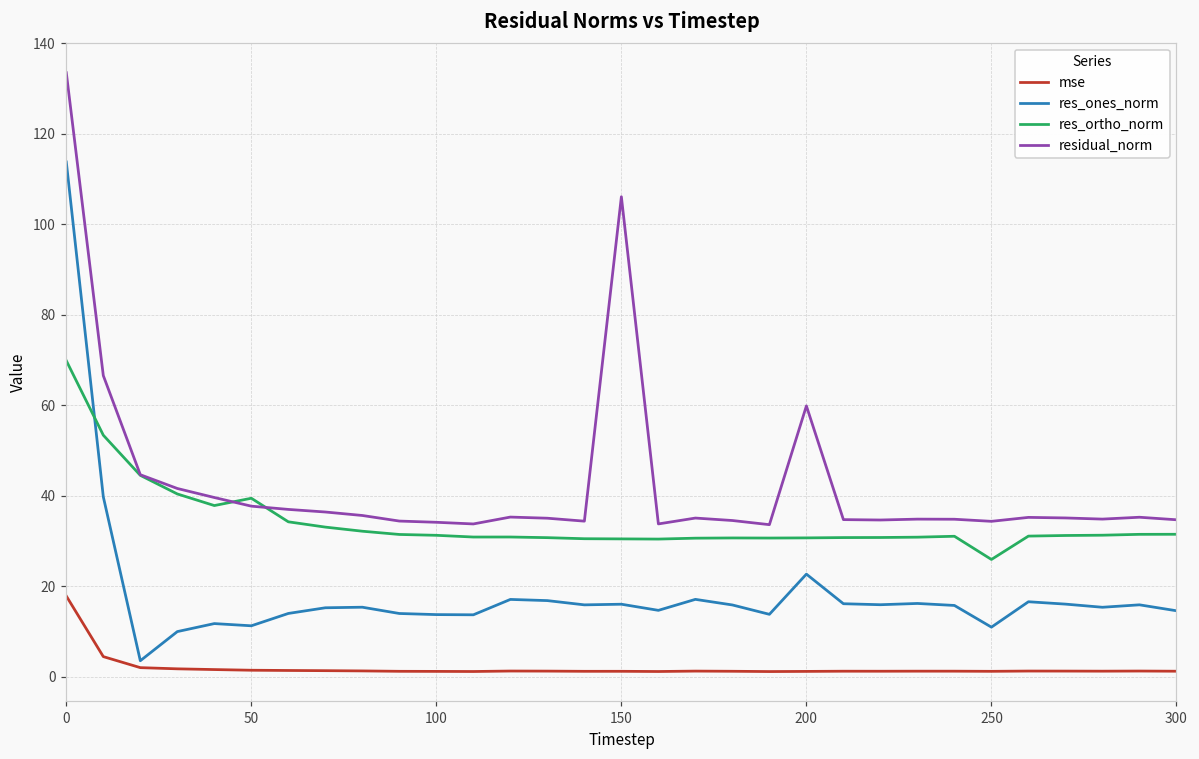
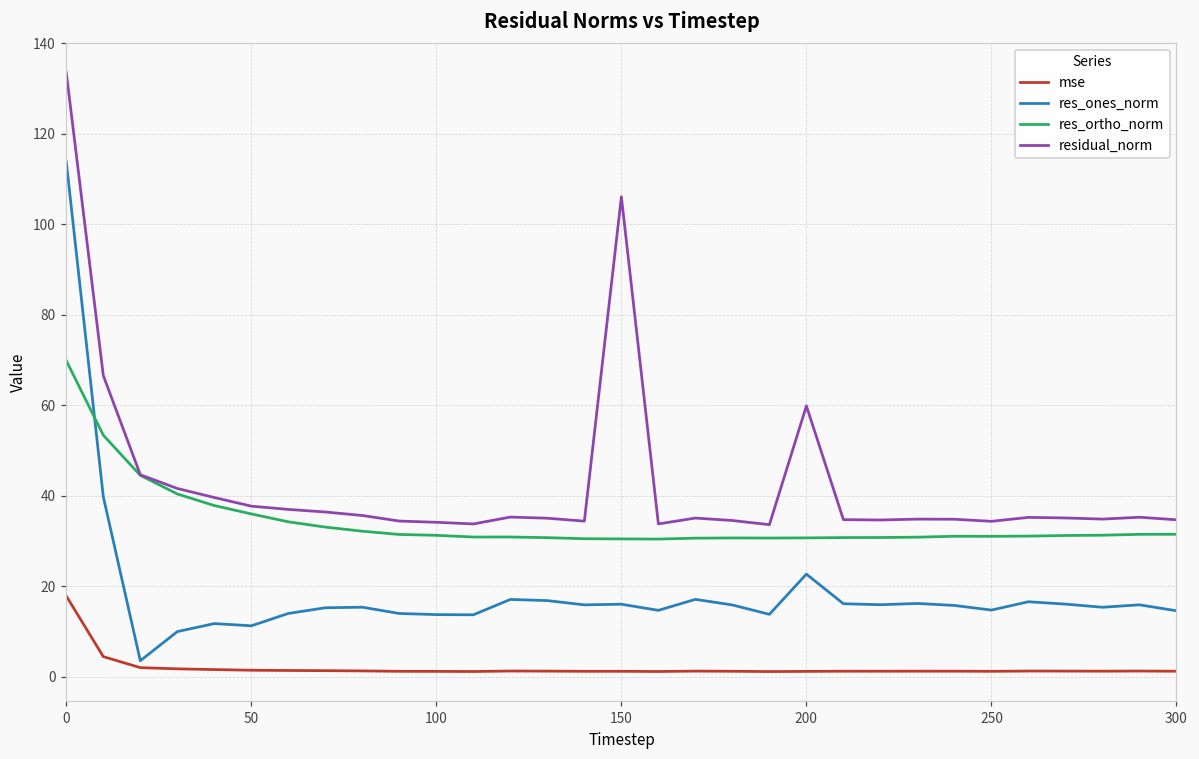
res_ortho_norm, 50: 39 -> 36
res_ones_norm, 250: 11 -> 15
res_ortho_norm, 250: 26 -> 31
